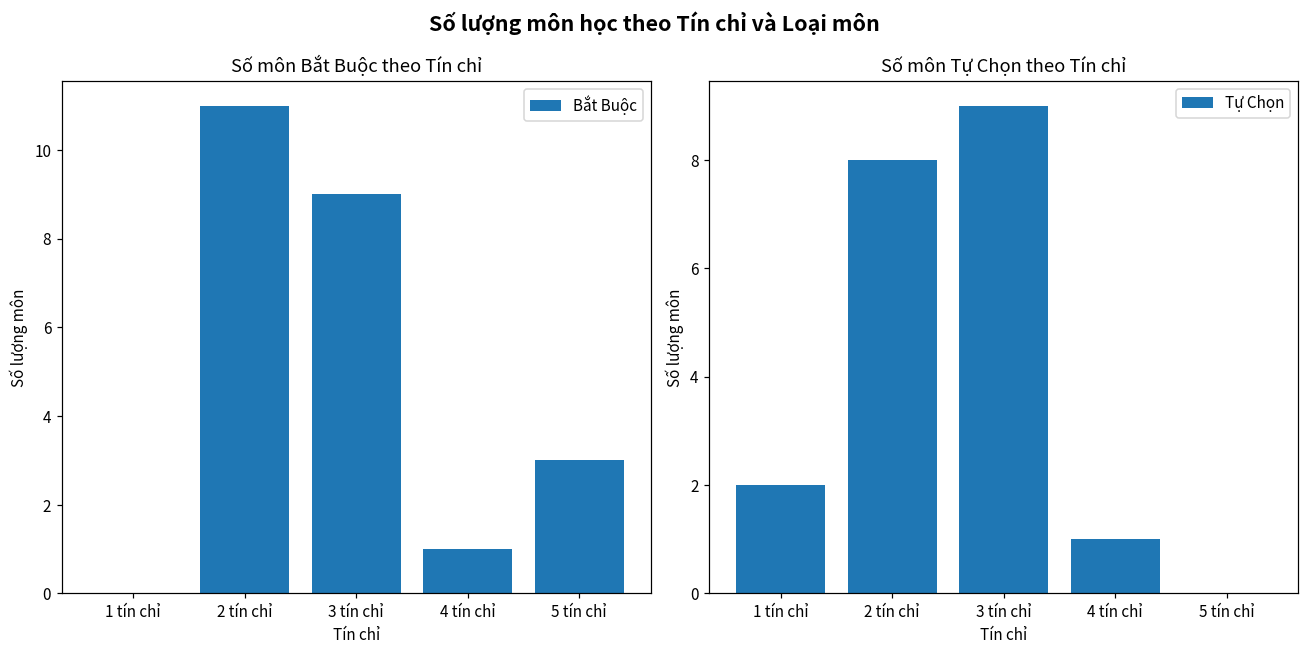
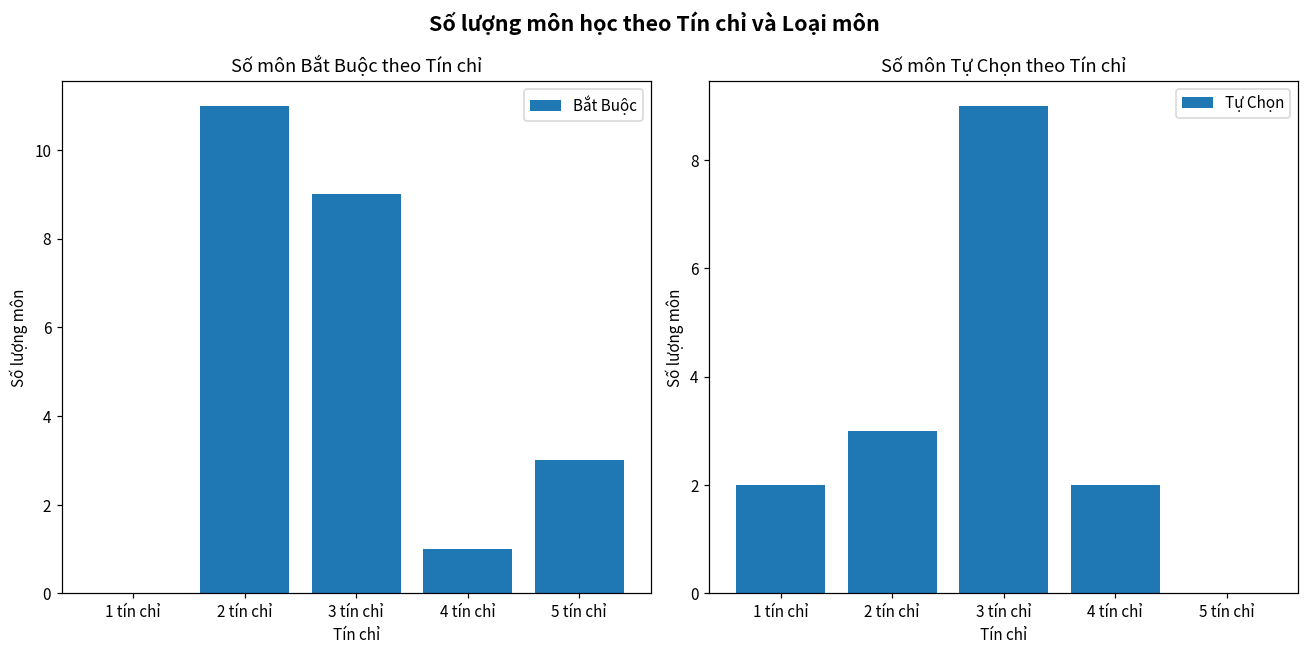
Số môn Tự Chọn theo Tín chỉ, 2 tín chỉ: 8 -> 3
Số môn Tự Chọn theo Tín chỉ, 4 tín chỉ: 1 -> 2
